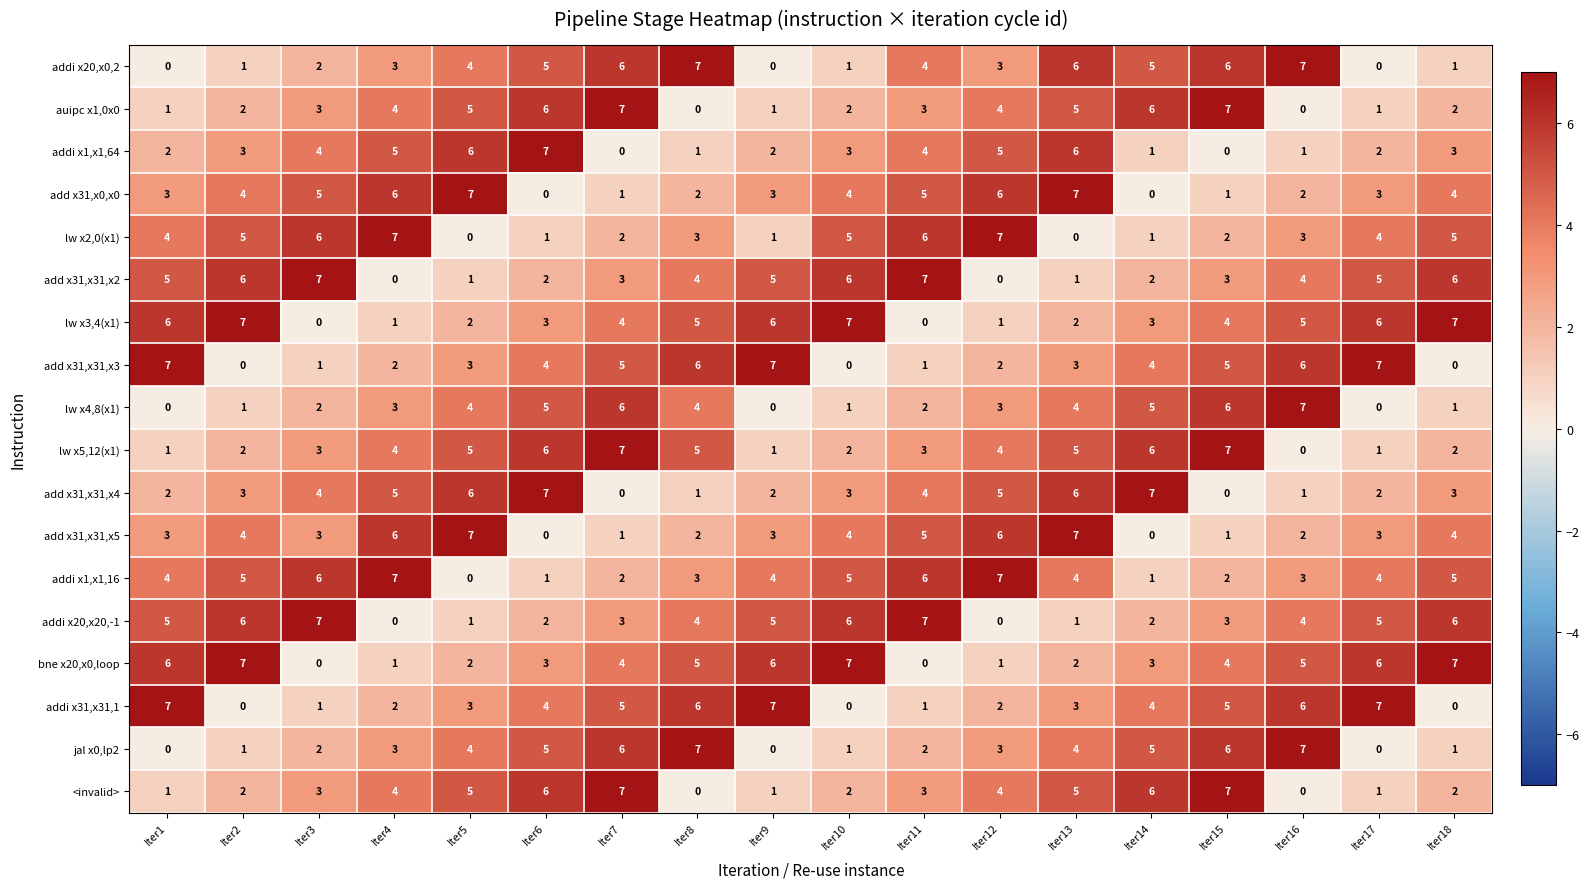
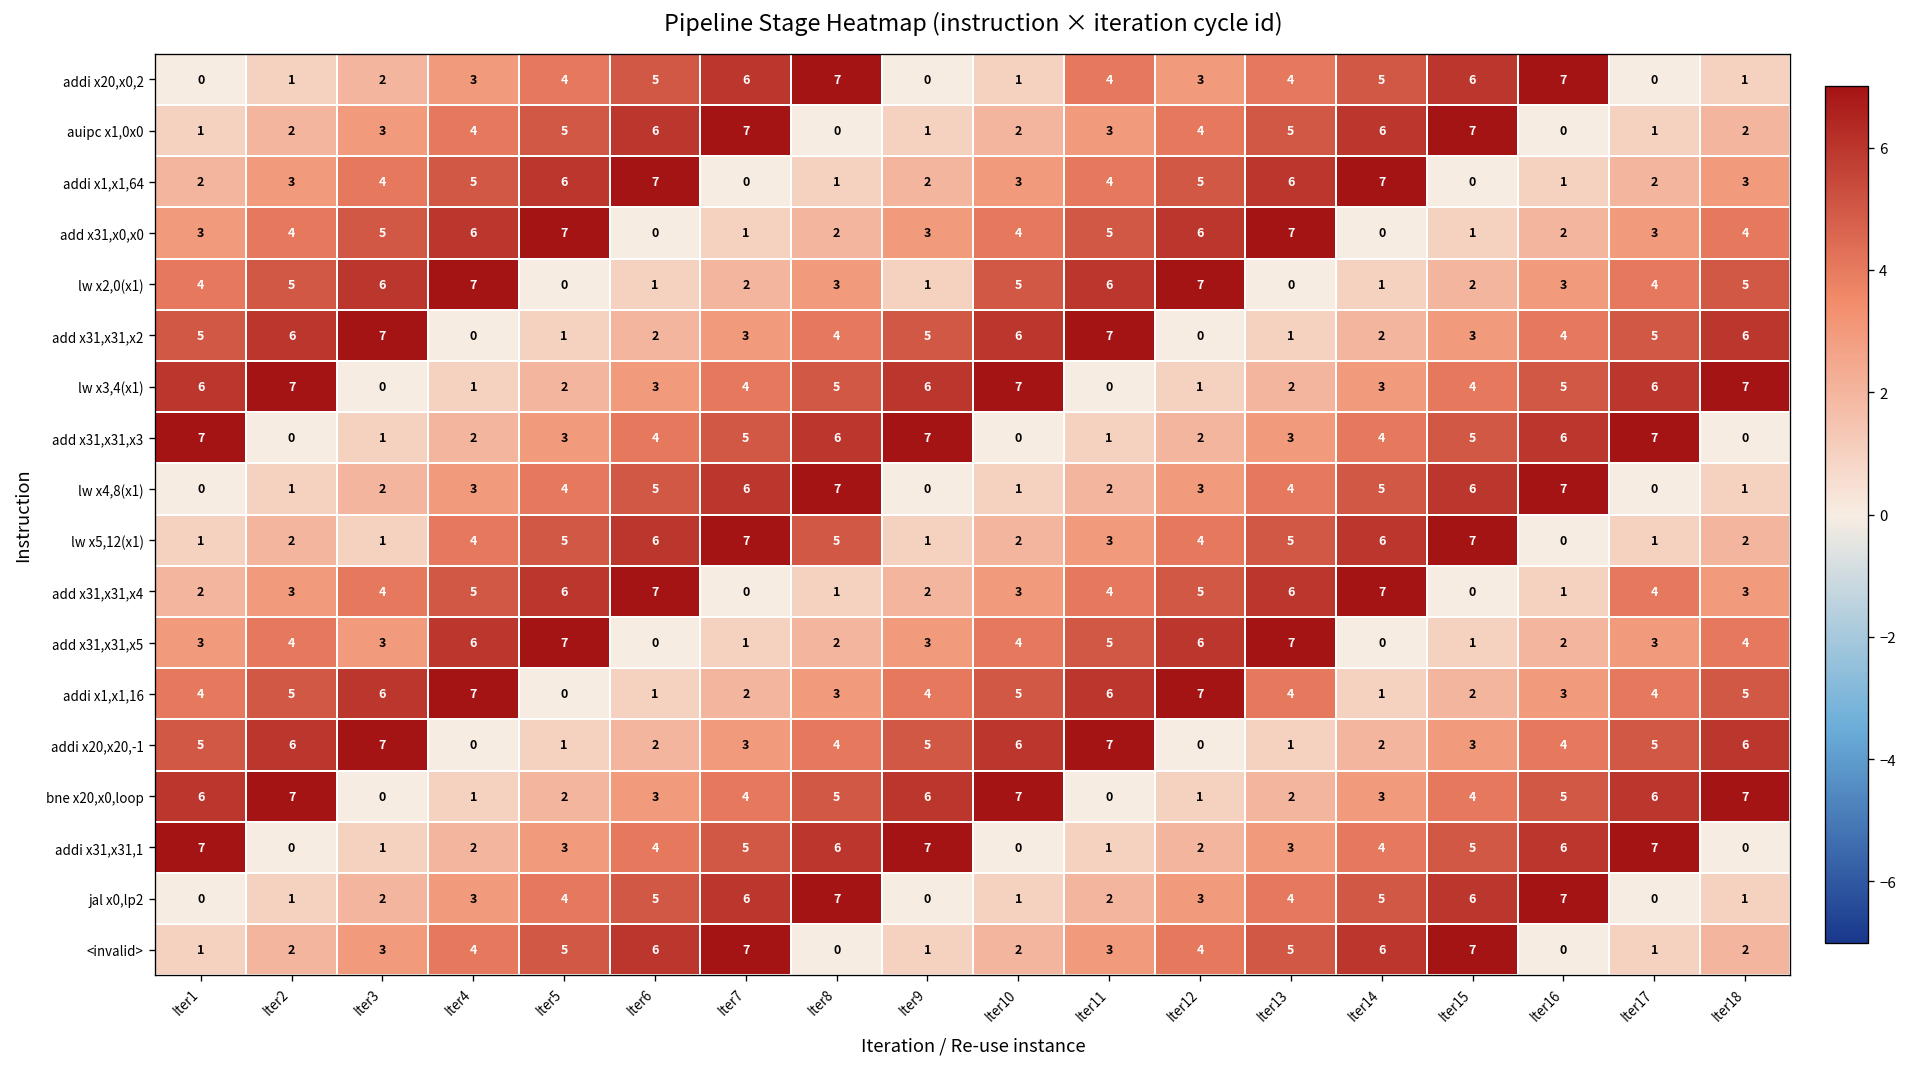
addi x20,x0,2, Iter13: 6 -> 4
addi x1,x1,64, Iter14: 1 -> 7
lw x4,8(x1), Iter8: 4 -> 7
lw x5,12(x1), Iter3: 3 -> 1
add x31,x31,x4, Iter17: 2 -> 4
